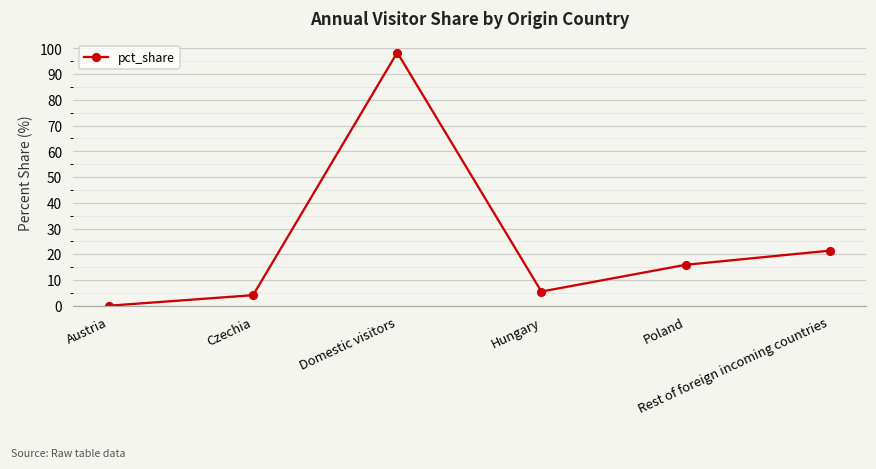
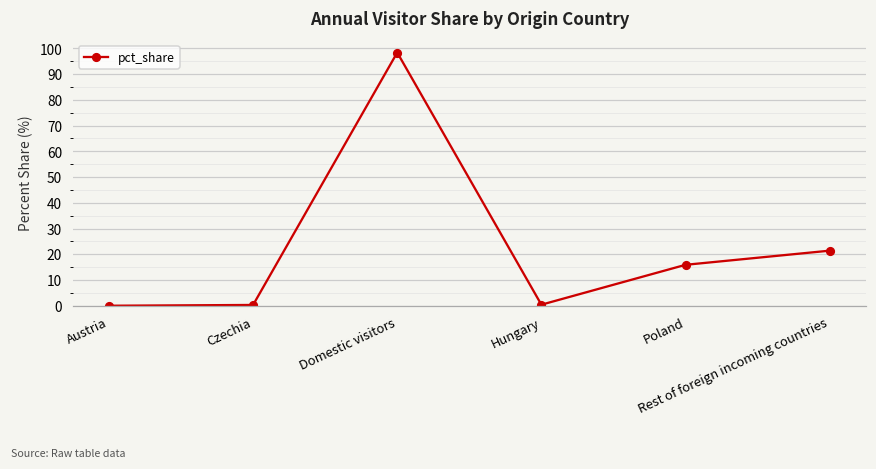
Czechia: 4 -> 0
Hungary: 6 -> 0
